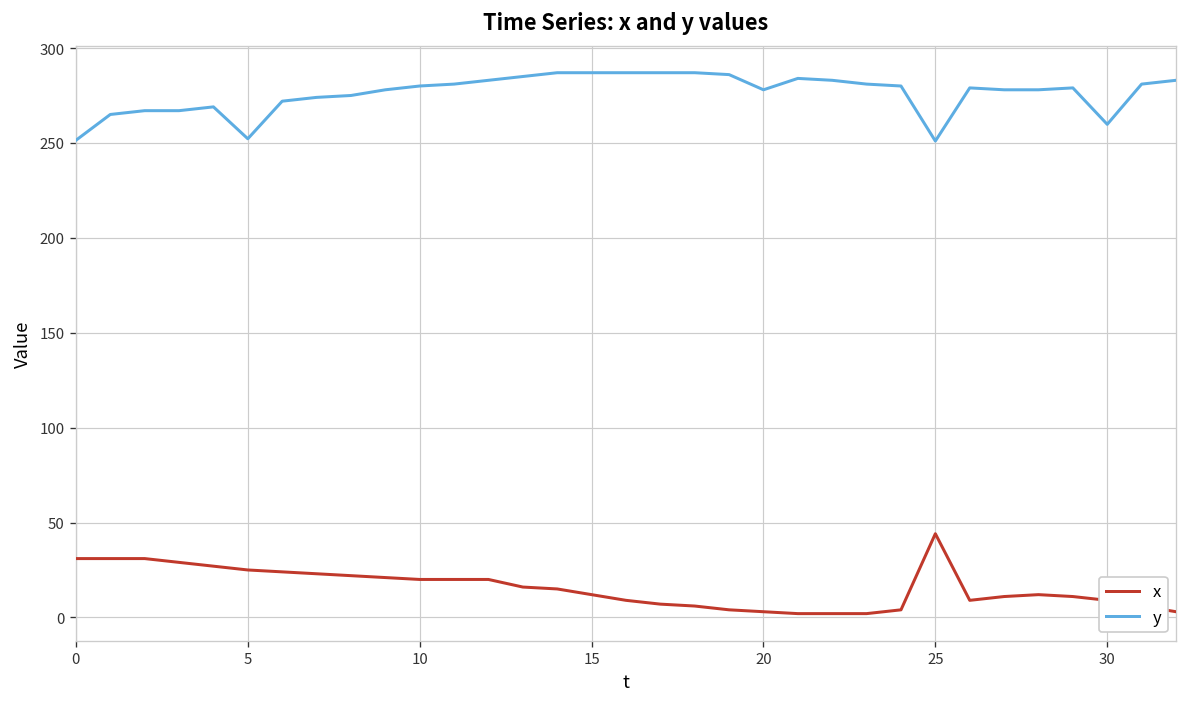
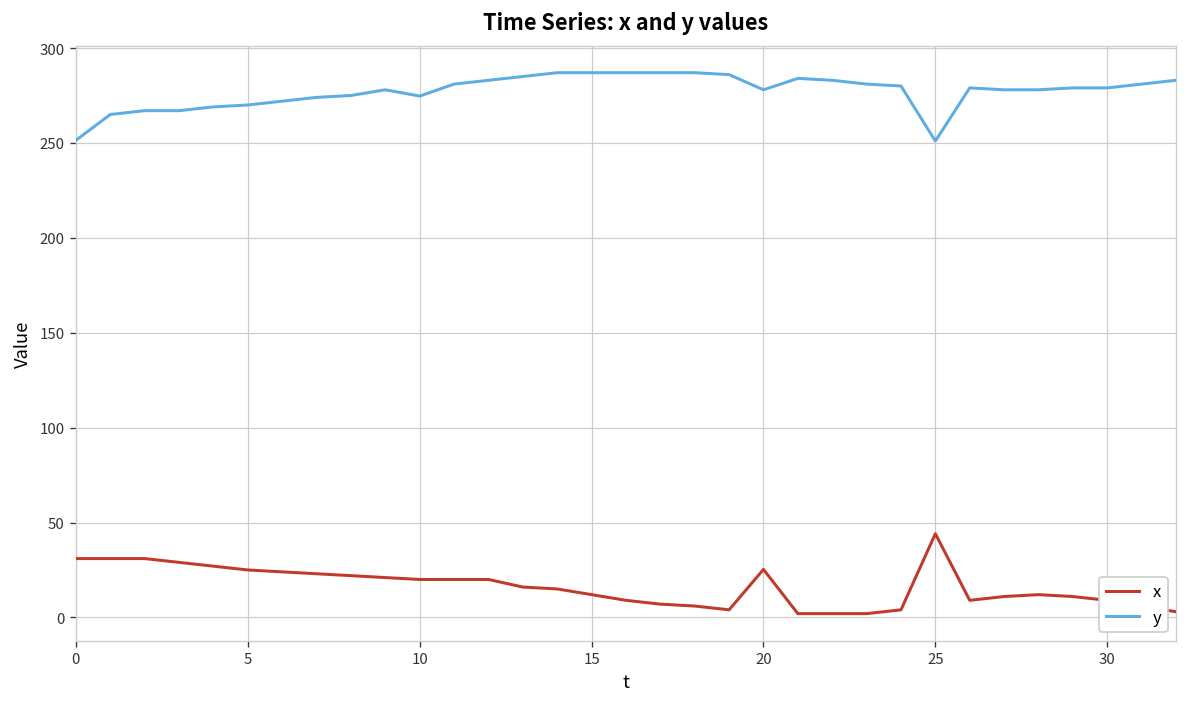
y, 5: 252 -> 270
y, 10: 280 -> 275
x, 20: 3 -> 25
y, 30: 260 -> 279
